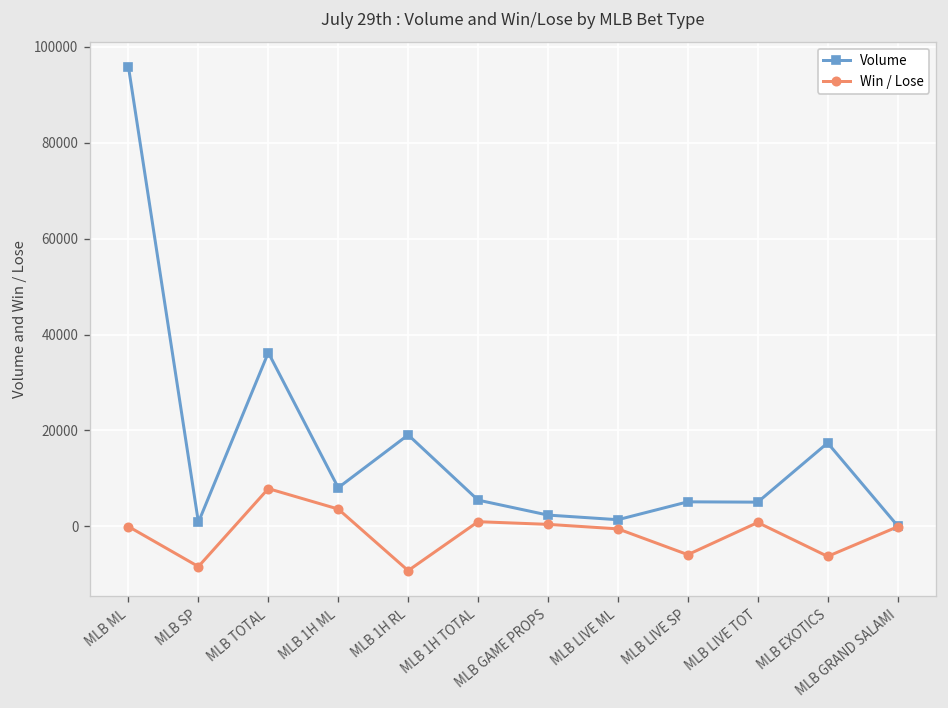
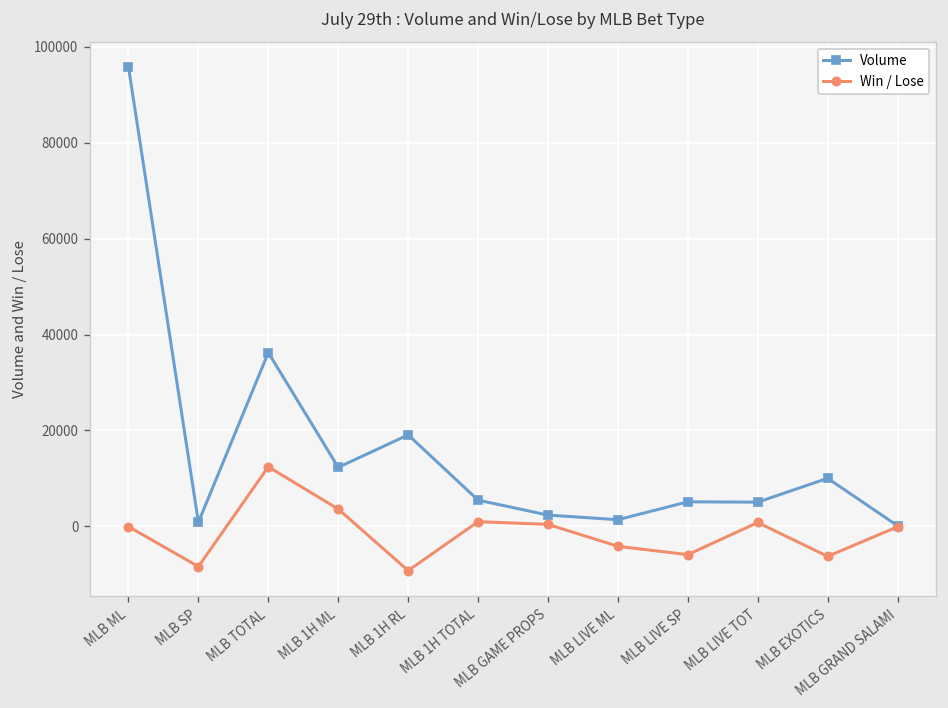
Win / Lose, MLB TOTAL: 8000 -> 12000
Volume, MLB 1H ML: 8000 -> 12000
Win / Lose, MLB LIVE ML: -1000 -> -4000
Volume, MLB EXOTICS: 17000 -> 10000
